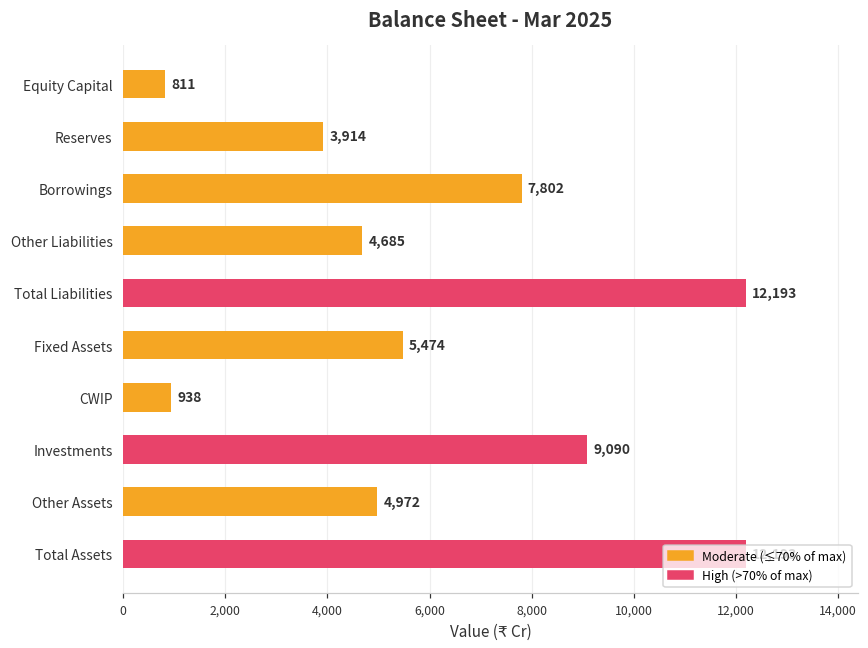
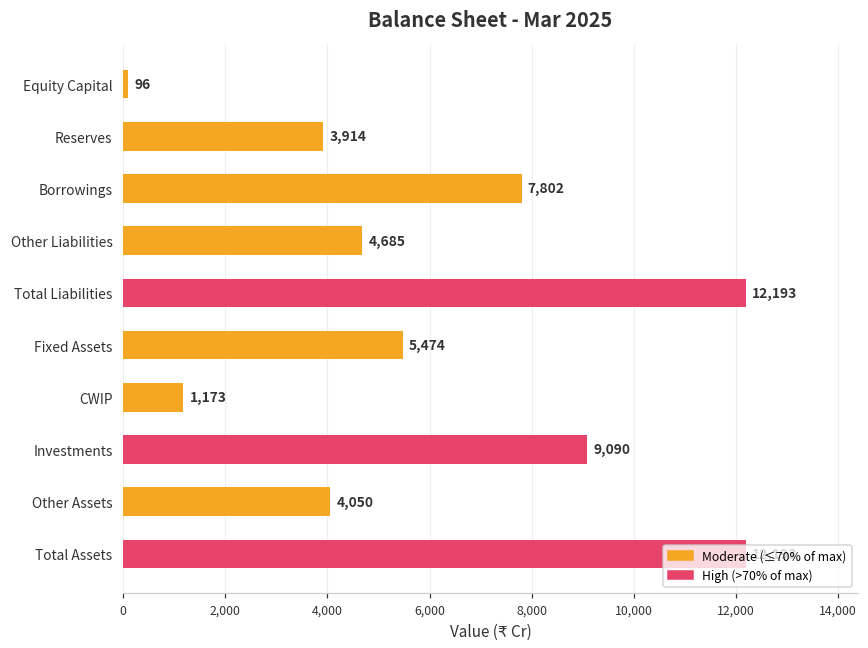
Equity Capital: 811 -> 96
CWIP: 938 -> 1,173
Other Assets: 4,972 -> 4,050
